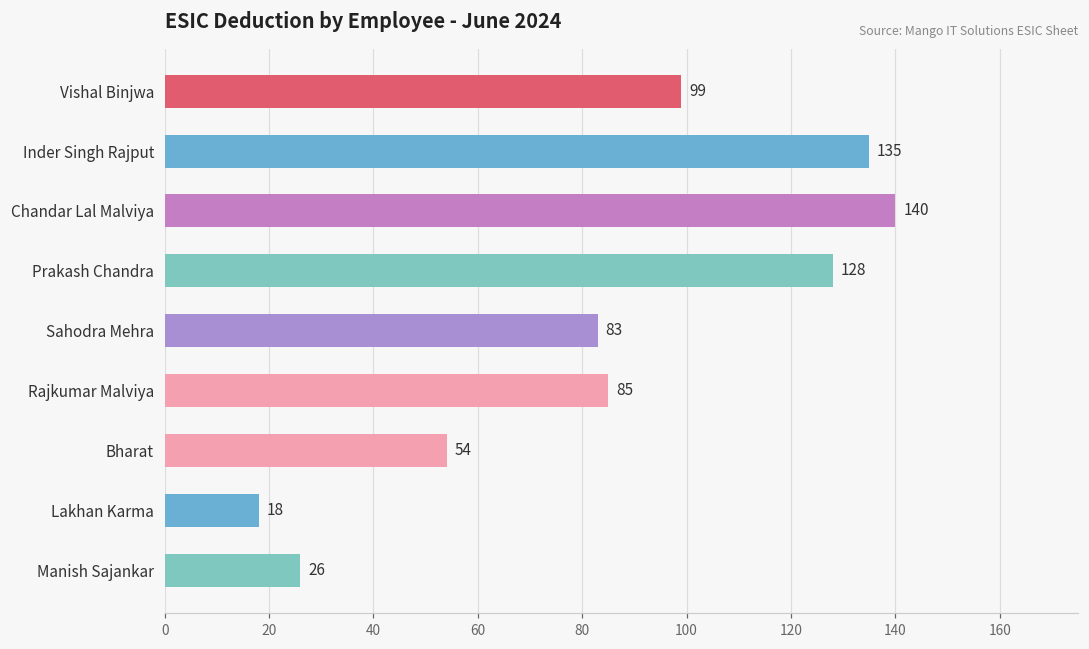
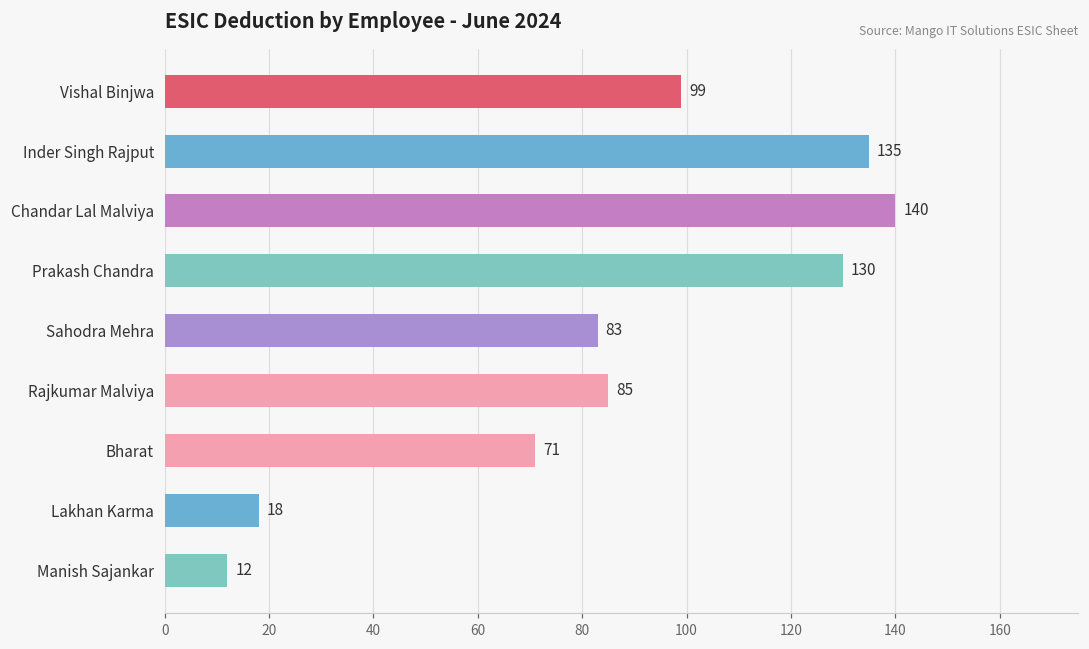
Prakash Chandra: 128 -> 130
Bharat: 54 -> 71
Manish Sajankar: 26 -> 12
